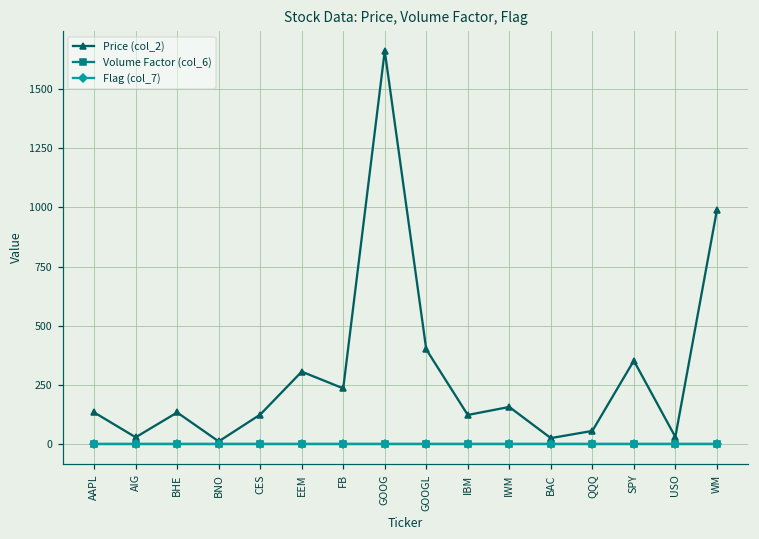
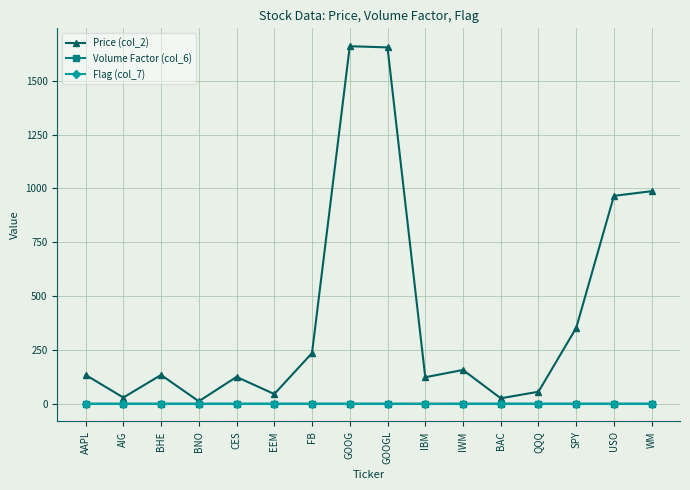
Price (col_2), EEM: 310 -> 50
Price (col_2), GOOGL: 400 -> 1660
Price (col_2), USO: 30 -> 970
